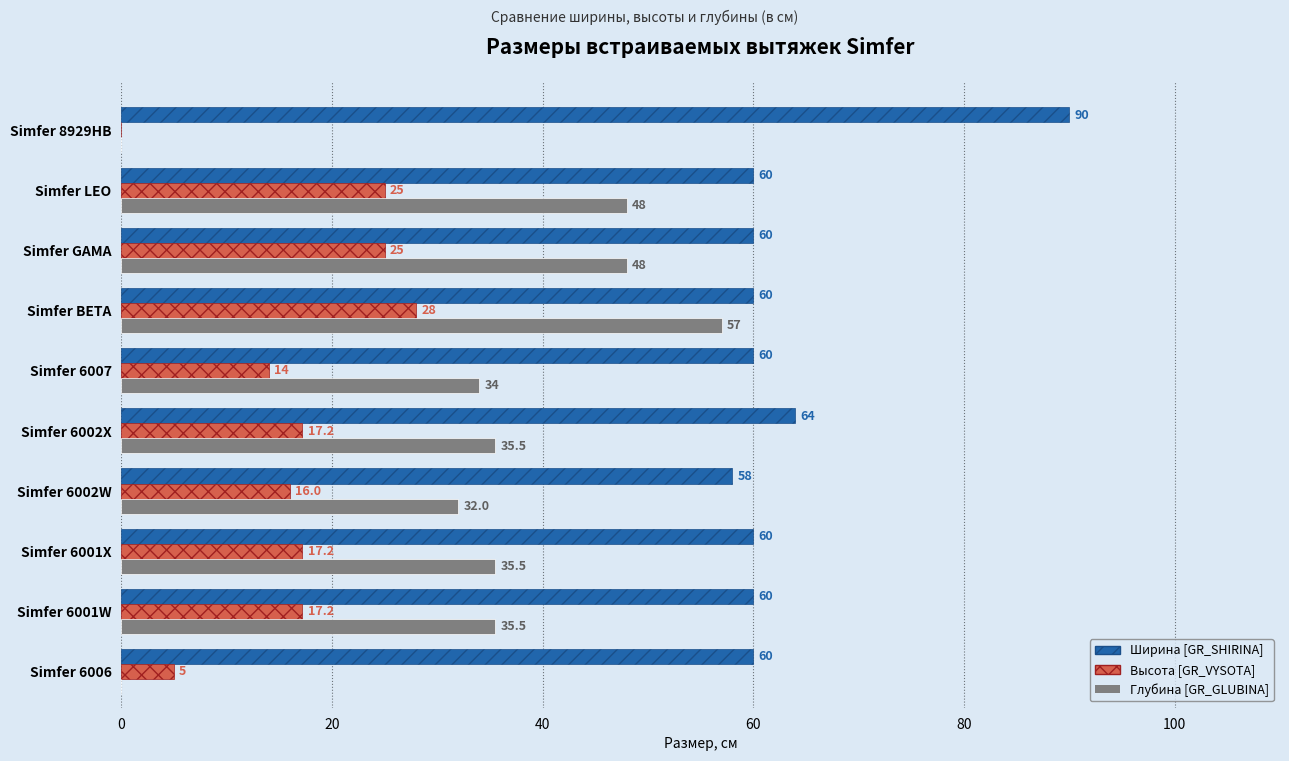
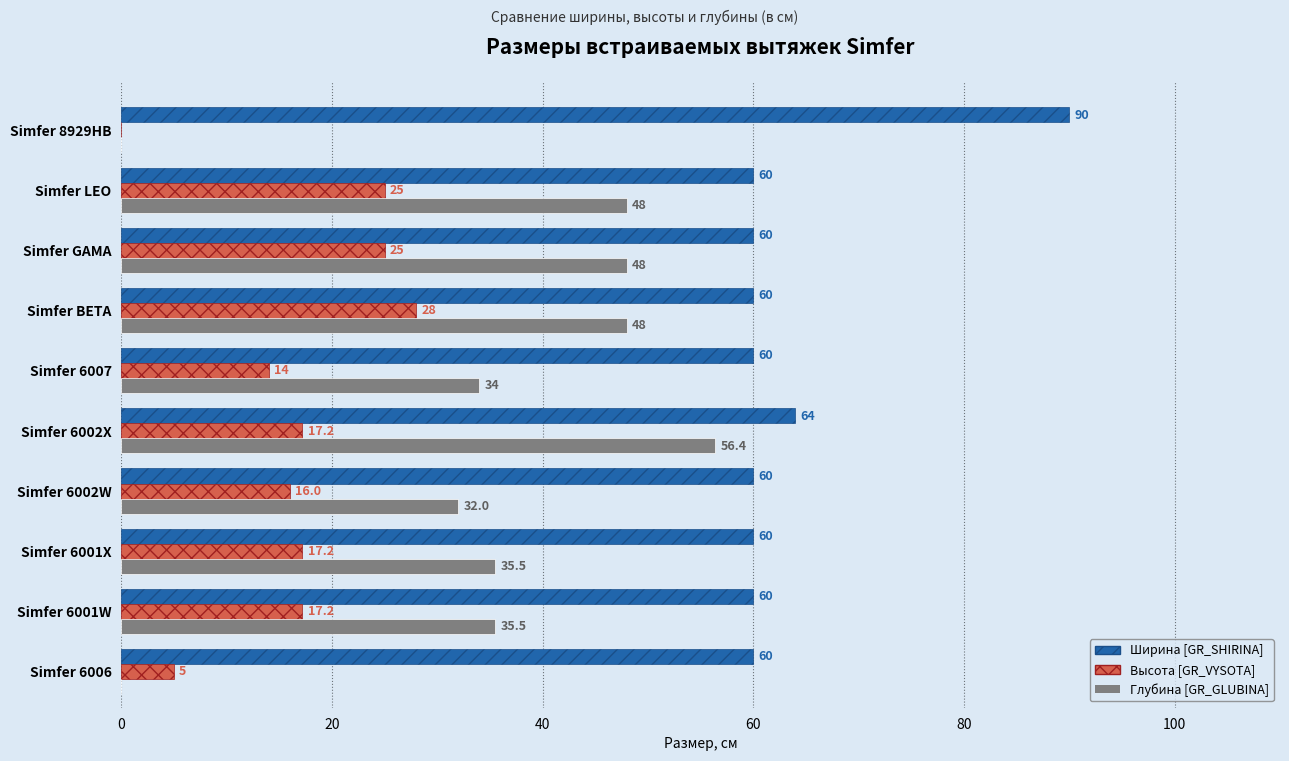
Глубина [GR_GLUBINA], Simfer BETA: 57 -> 48
Глубина [GR_GLUBINA], Simfer 6002X: 35.5 -> 56.4
Ширина [GR_SHIRINA], Simfer 6002W: 58 -> 60
